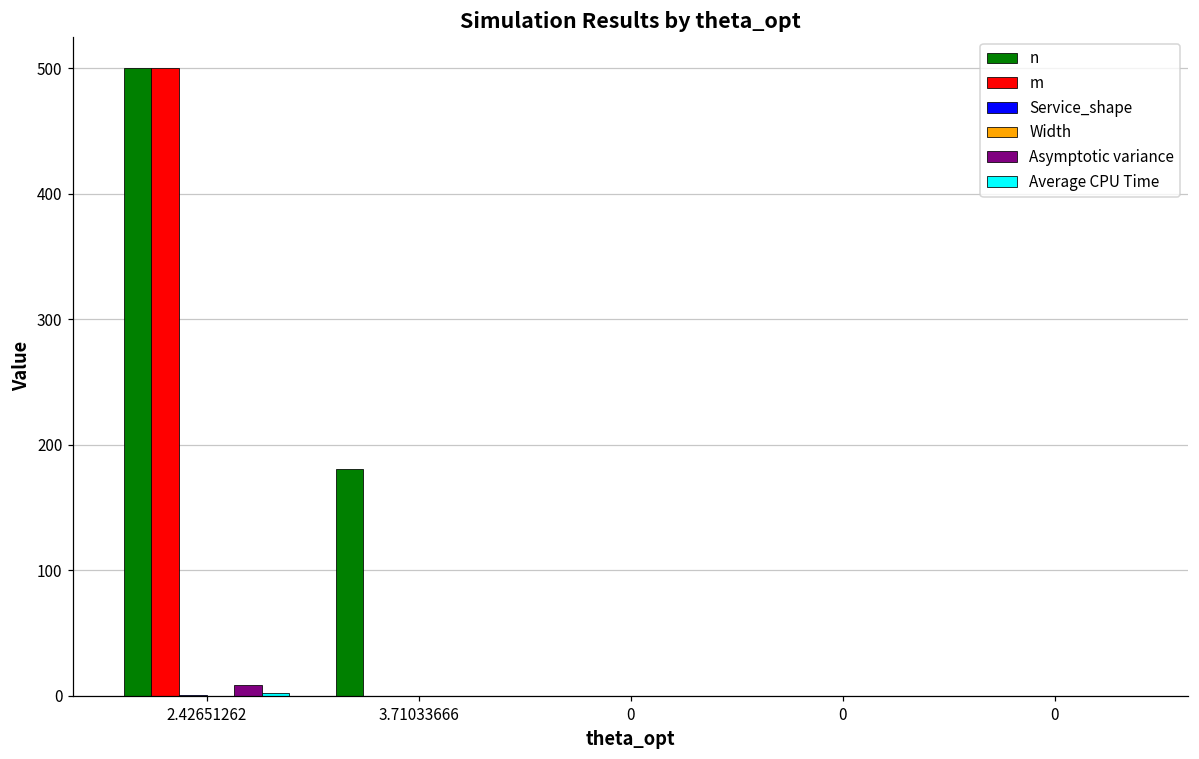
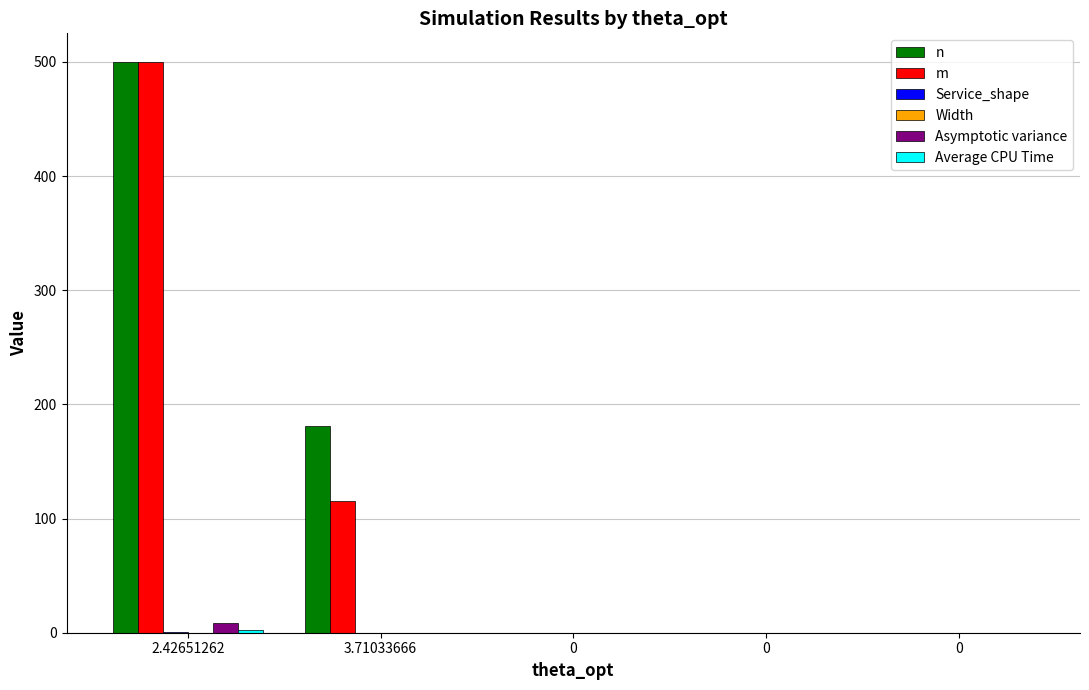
m, 3.71033666: 0 -> 115
